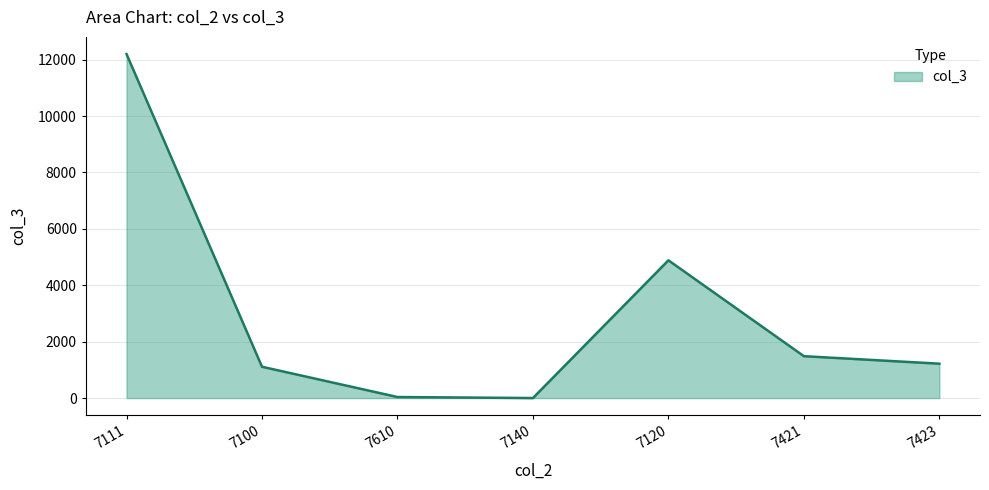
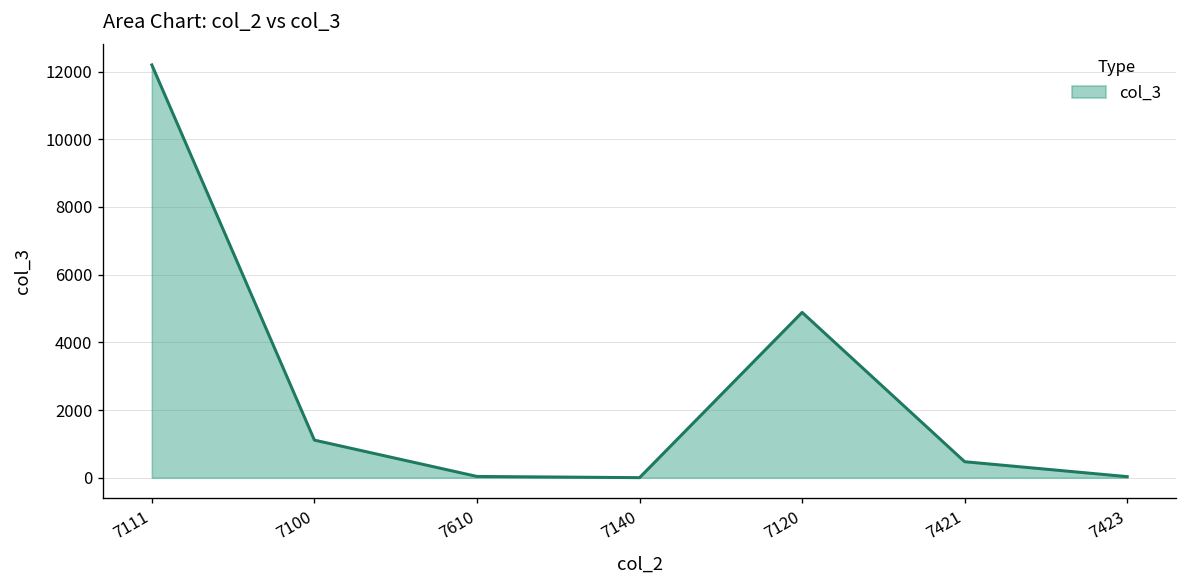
7421: 1500 -> 500
7423: 1200 -> 0
